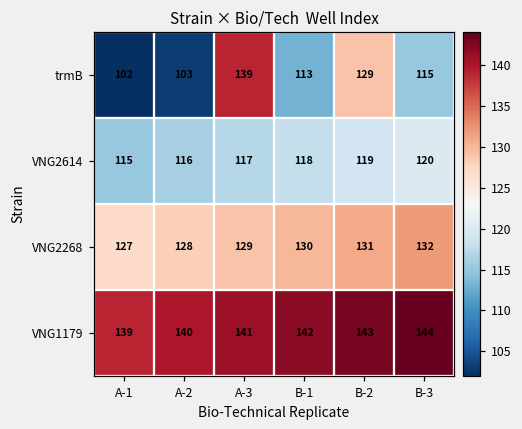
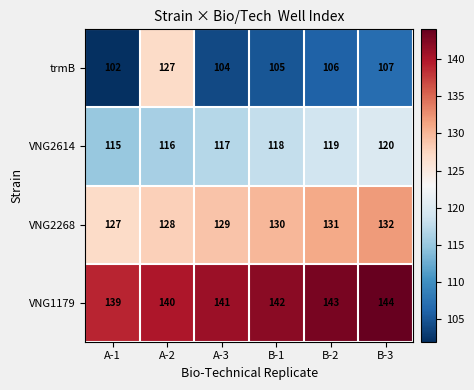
trmB, A-2: 103 -> 127
trmB, A-3: 139 -> 104
trmB, B-1: 113 -> 105
trmB, B-2: 129 -> 106
trmB, B-3: 115 -> 107
